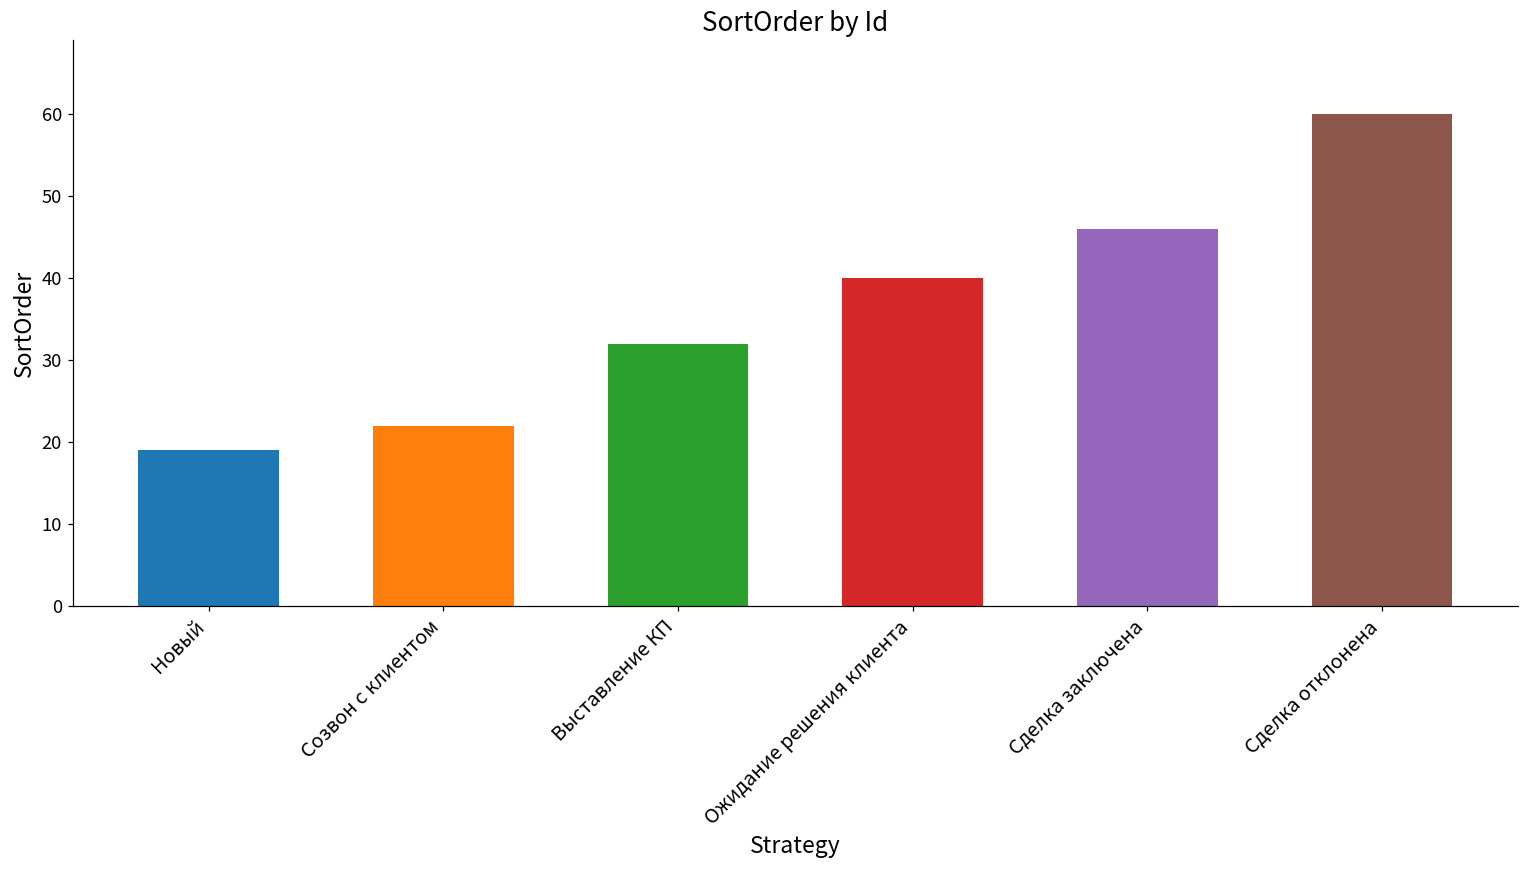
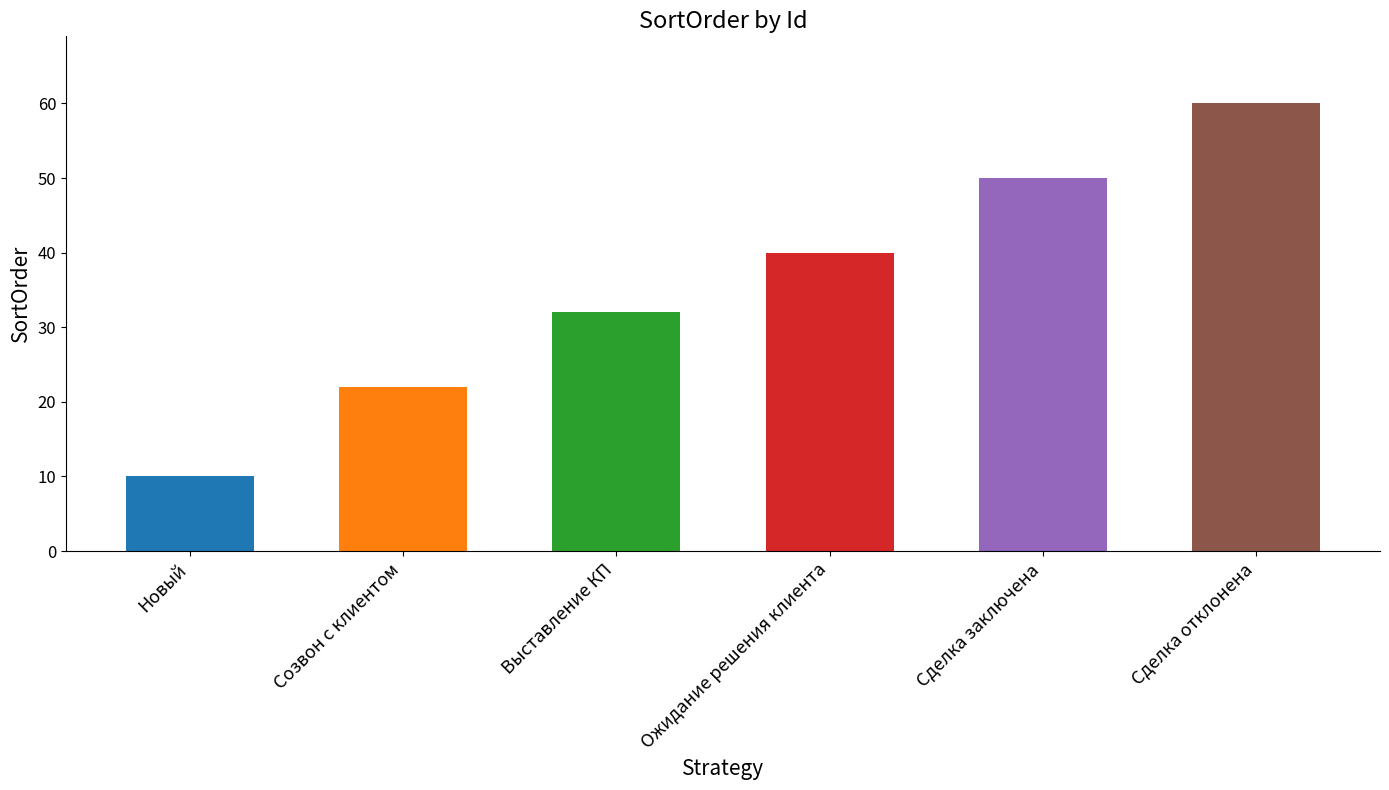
Новый: 19 -> 10
Сделка заключена: 46 -> 50
